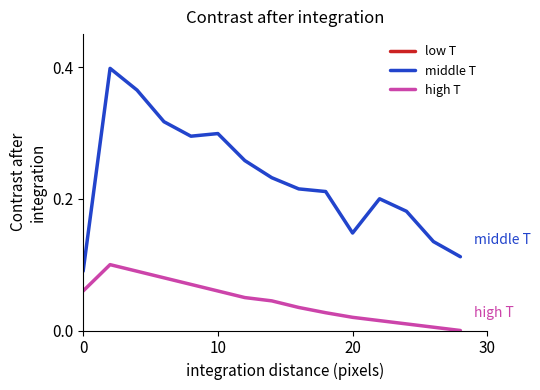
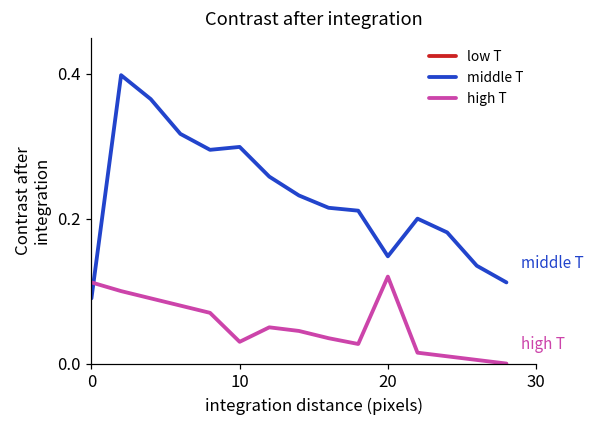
high T, 0: 0.06 -> 0.11
high T, 10: 0.06 -> 0.03
high T, 20: 0.02 -> 0.12
